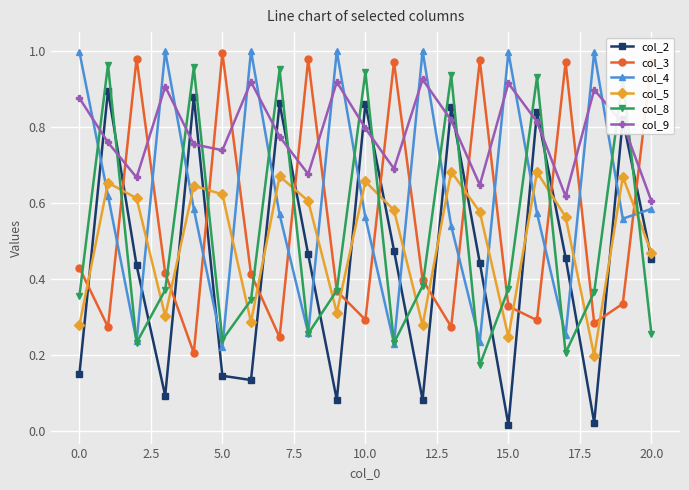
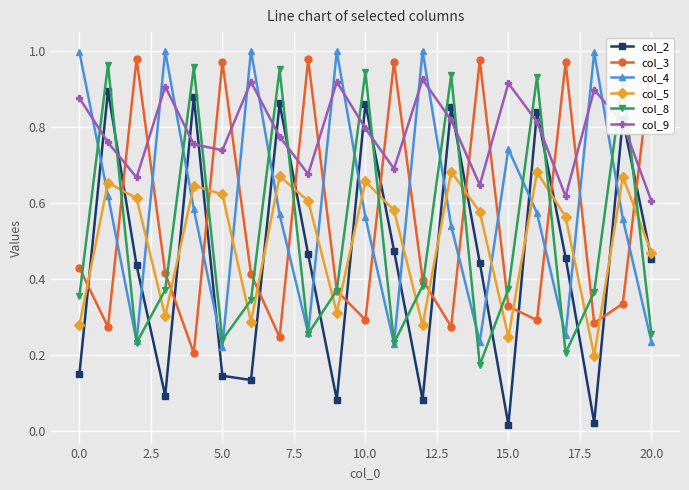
col_3, 5.0: 0.99 -> 0.97
col_4, 15.0: 1.00 -> 0.74
col_4, 20.0: 0.58 -> 0.23
